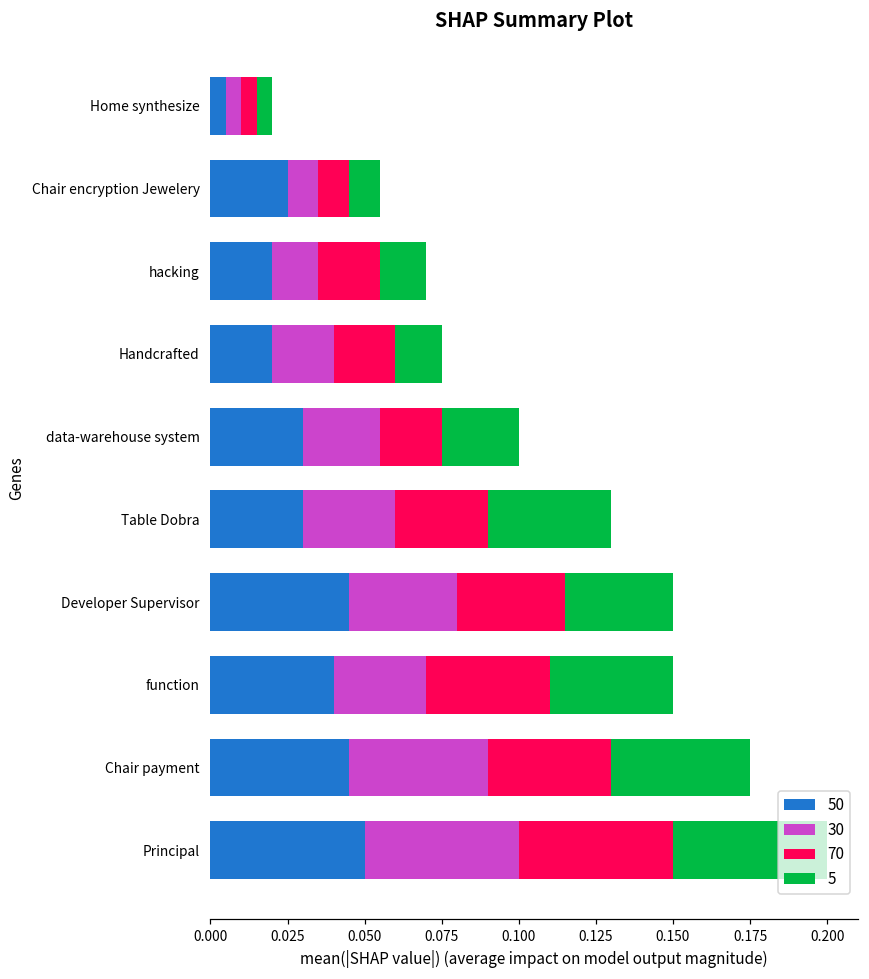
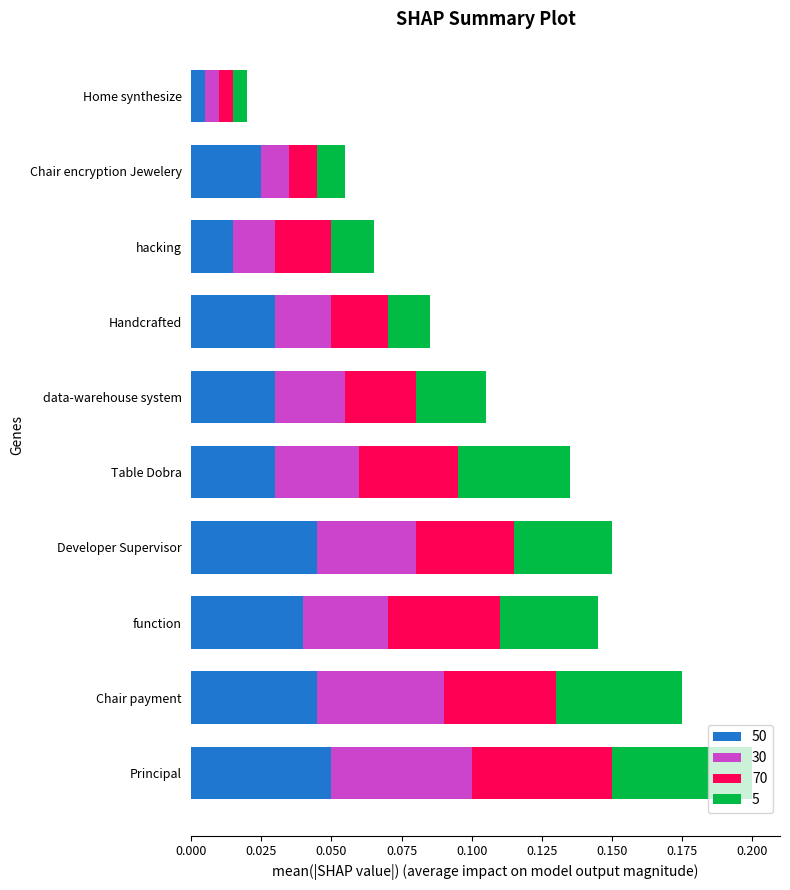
50, hacking: 0.020 -> 0.015
50, Handcrafted: 0.020 -> 0.030
70, data-warehouse system: 0.020 -> 0.025
70, Table Dobra: 0.030 -> 0.035
5, function: 0.040 -> 0.035
